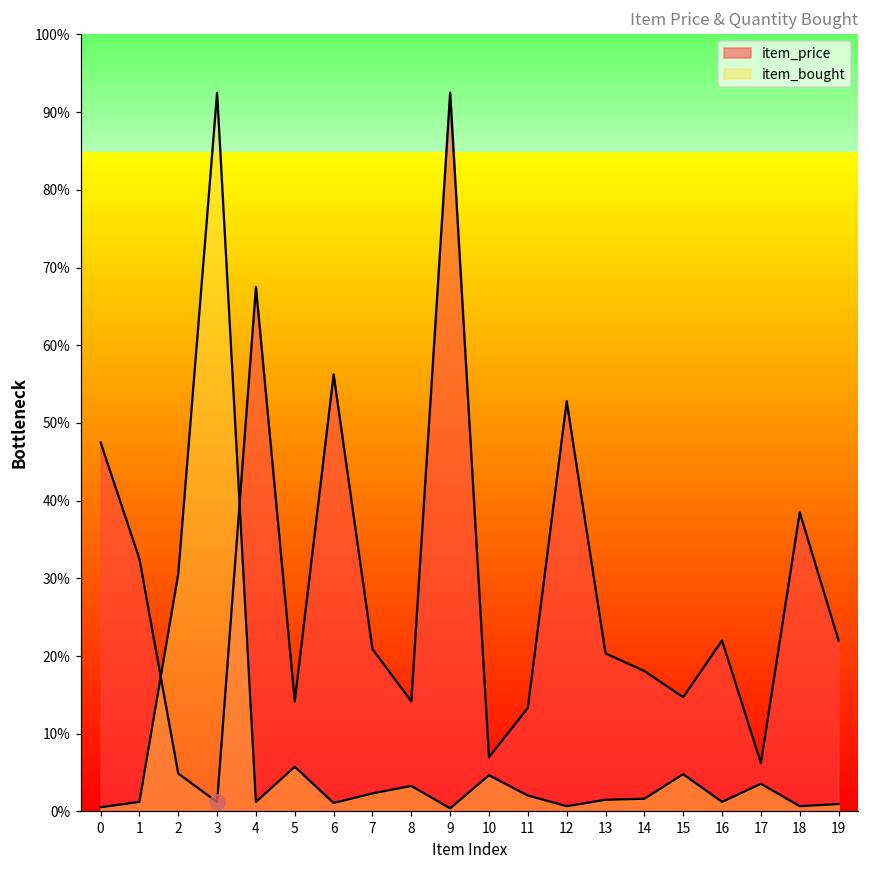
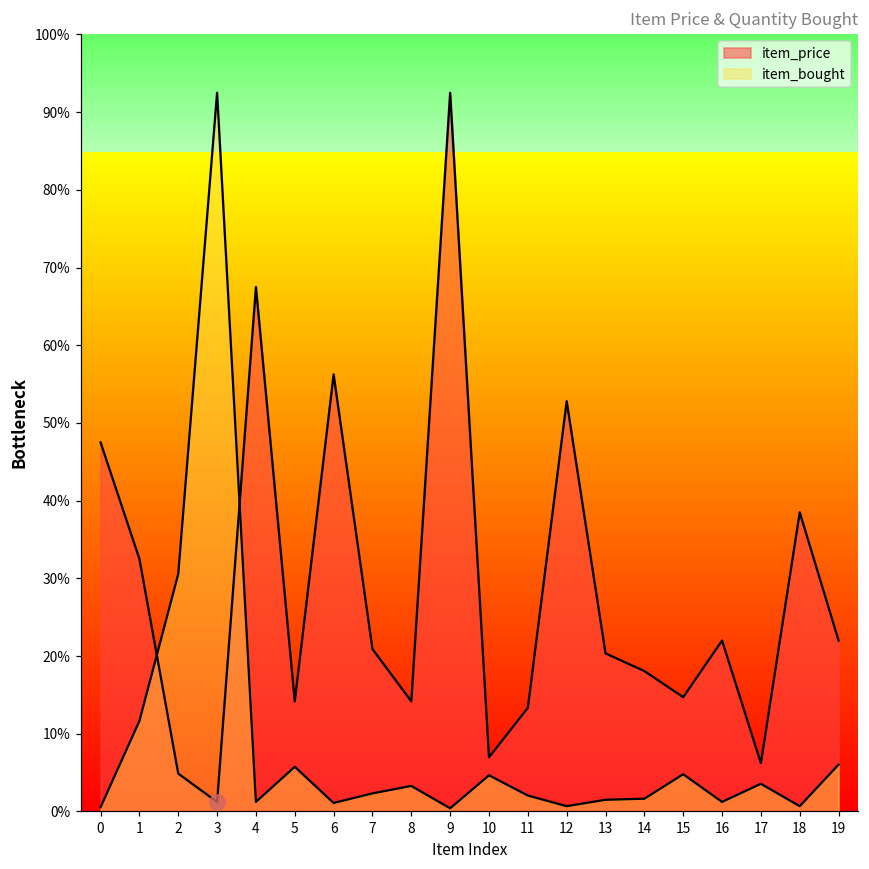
item_bought, 1: 1% -> 12%
item_bought, 19: 1% -> 6%
